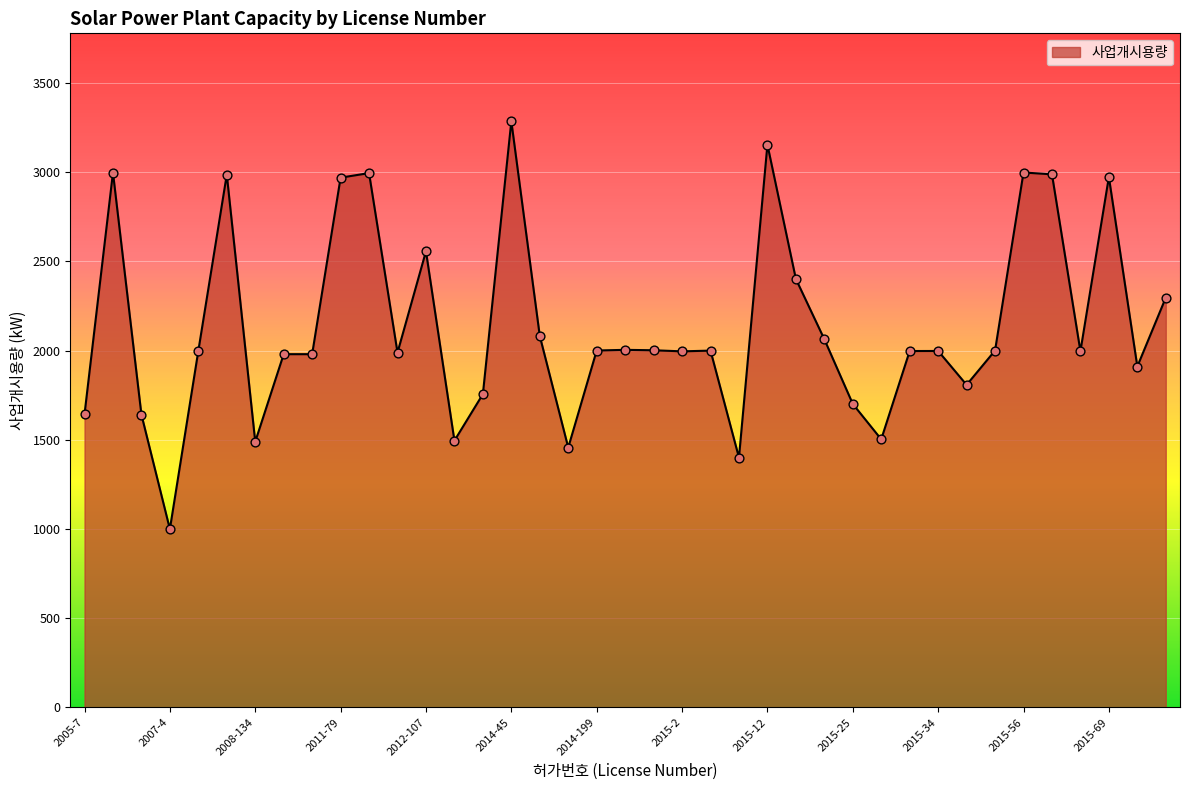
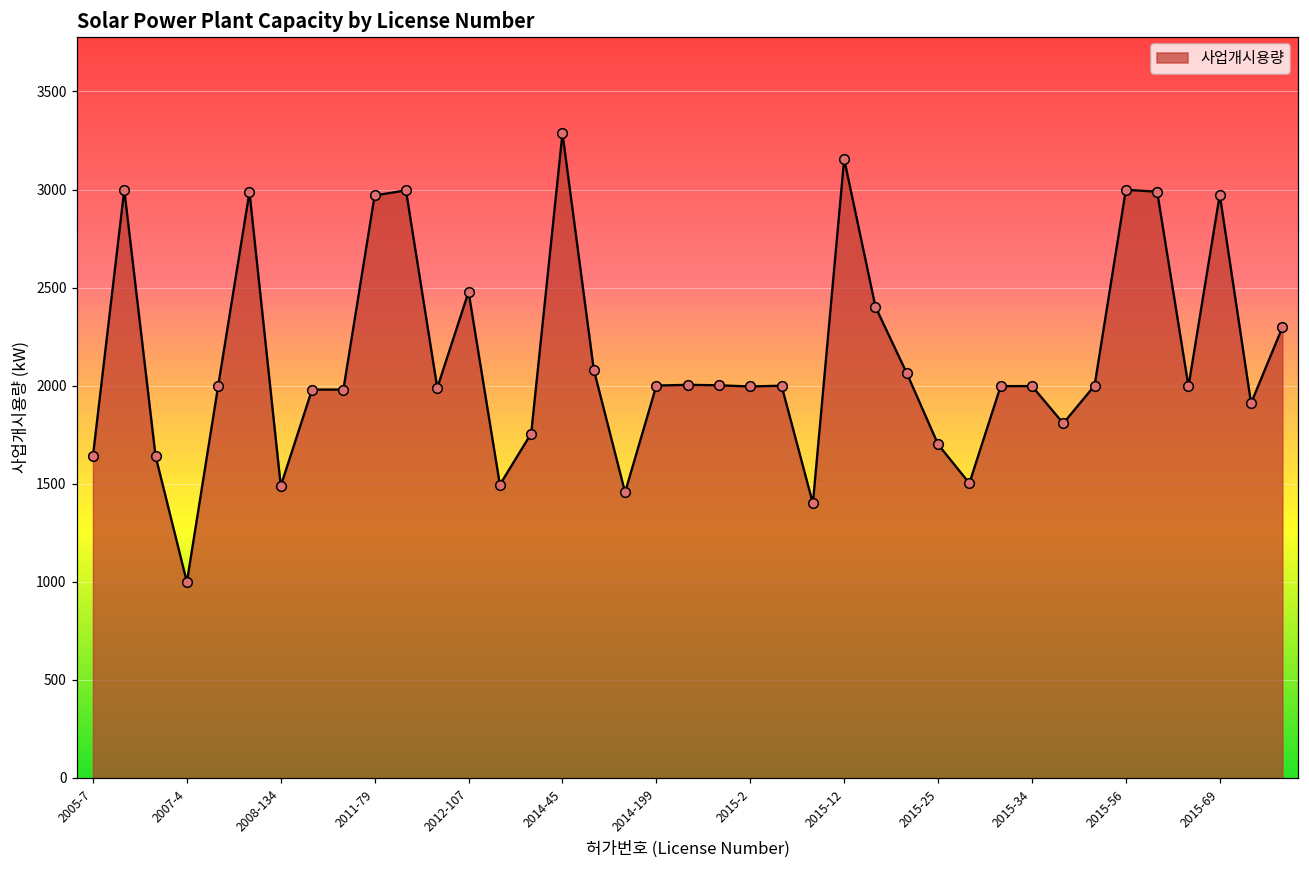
2012-107: 2560 -> 2480
